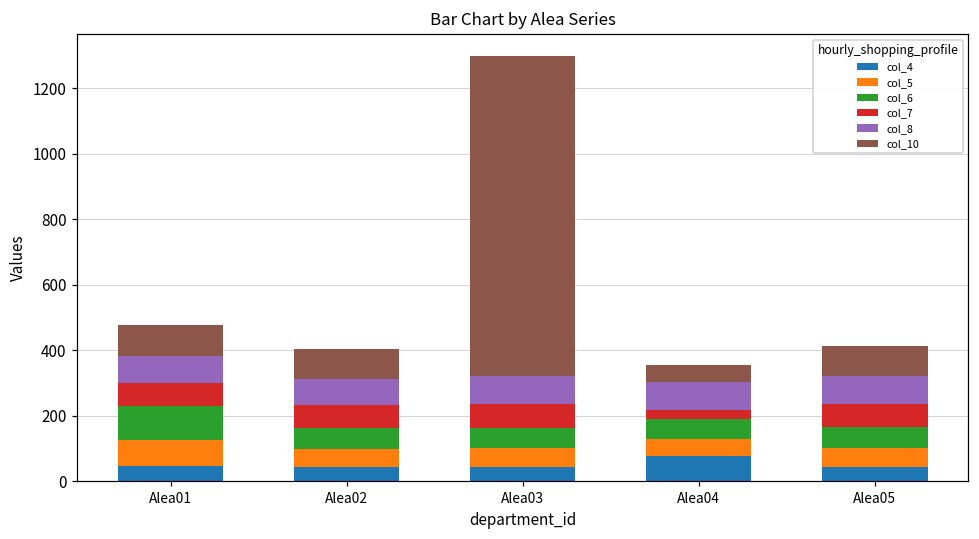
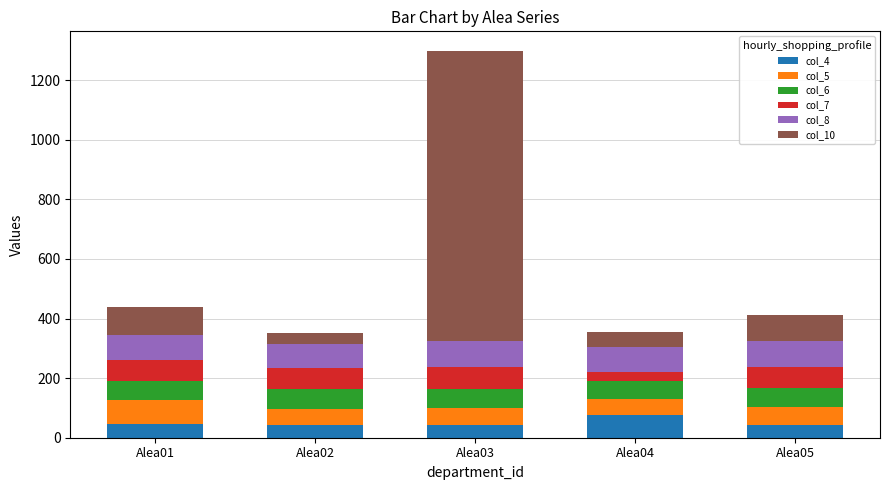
col_6, Alea01: 110 -> 70
col_10, Alea02: 90 -> 40
